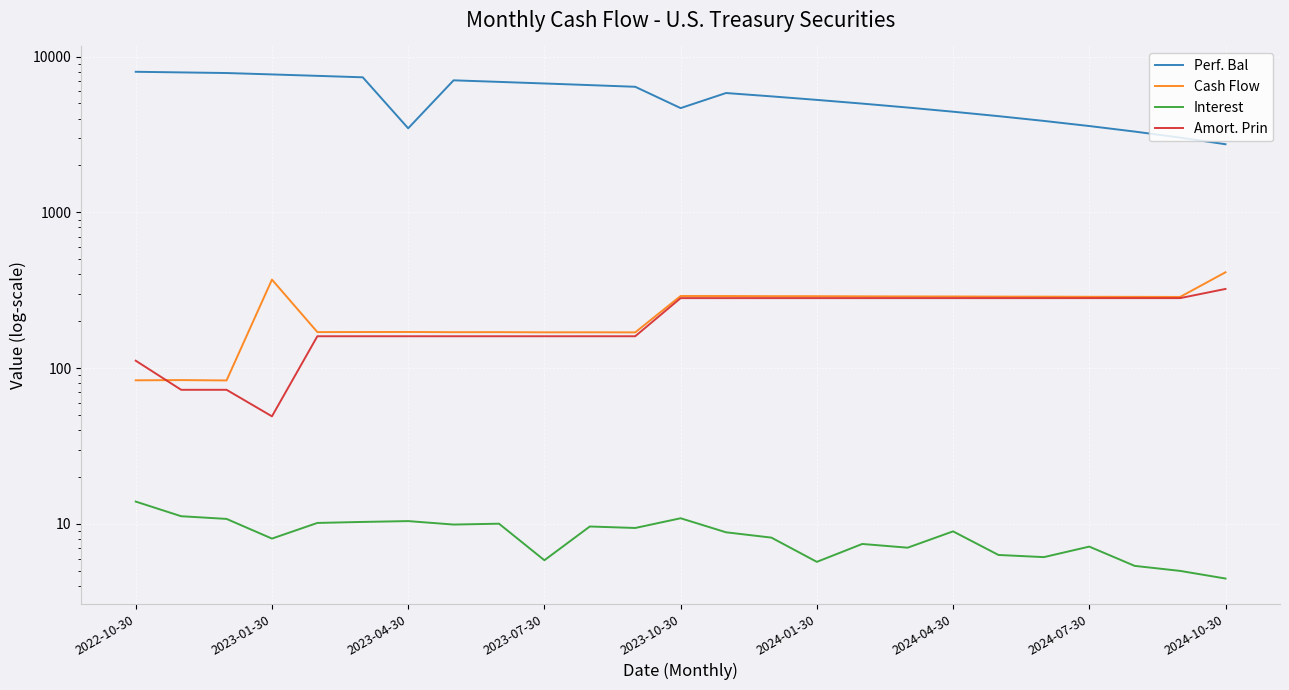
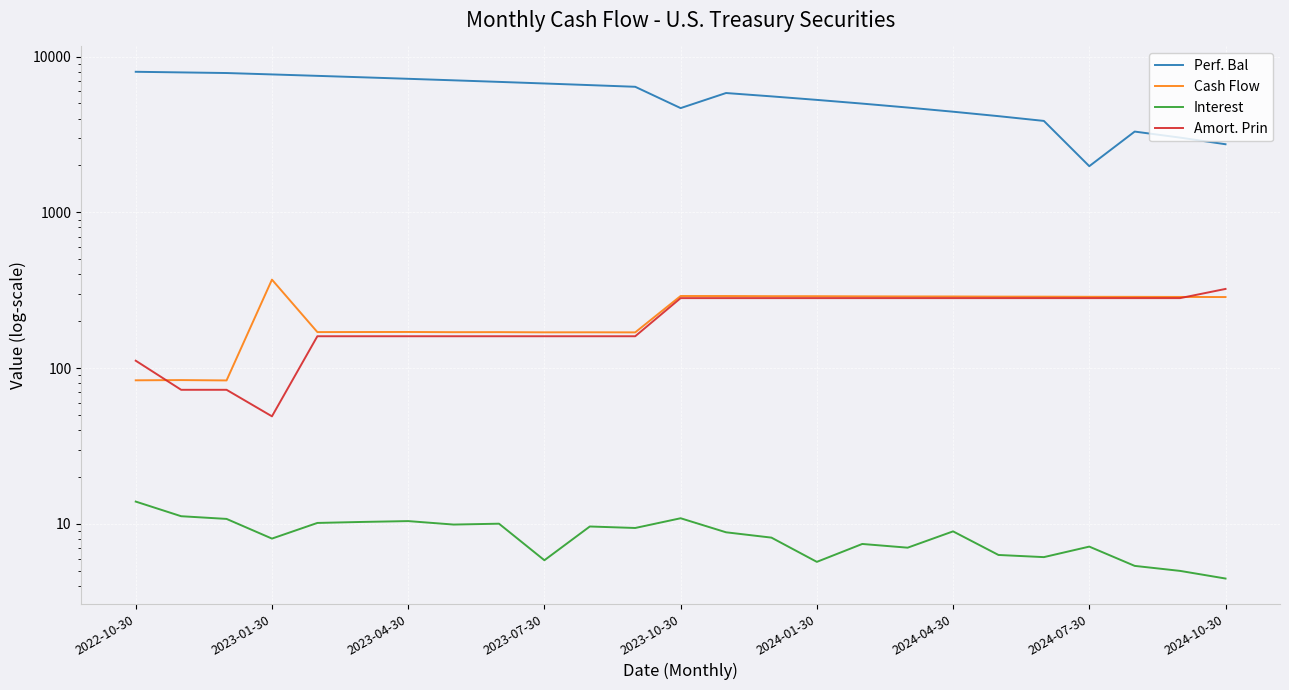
Perf. Bal, 2023-04-30: 3500 -> 7000
Perf. Bal, 2024-07-30: 3600 -> 2000
Cash Flow, 2024-10-30: 410 -> 290
